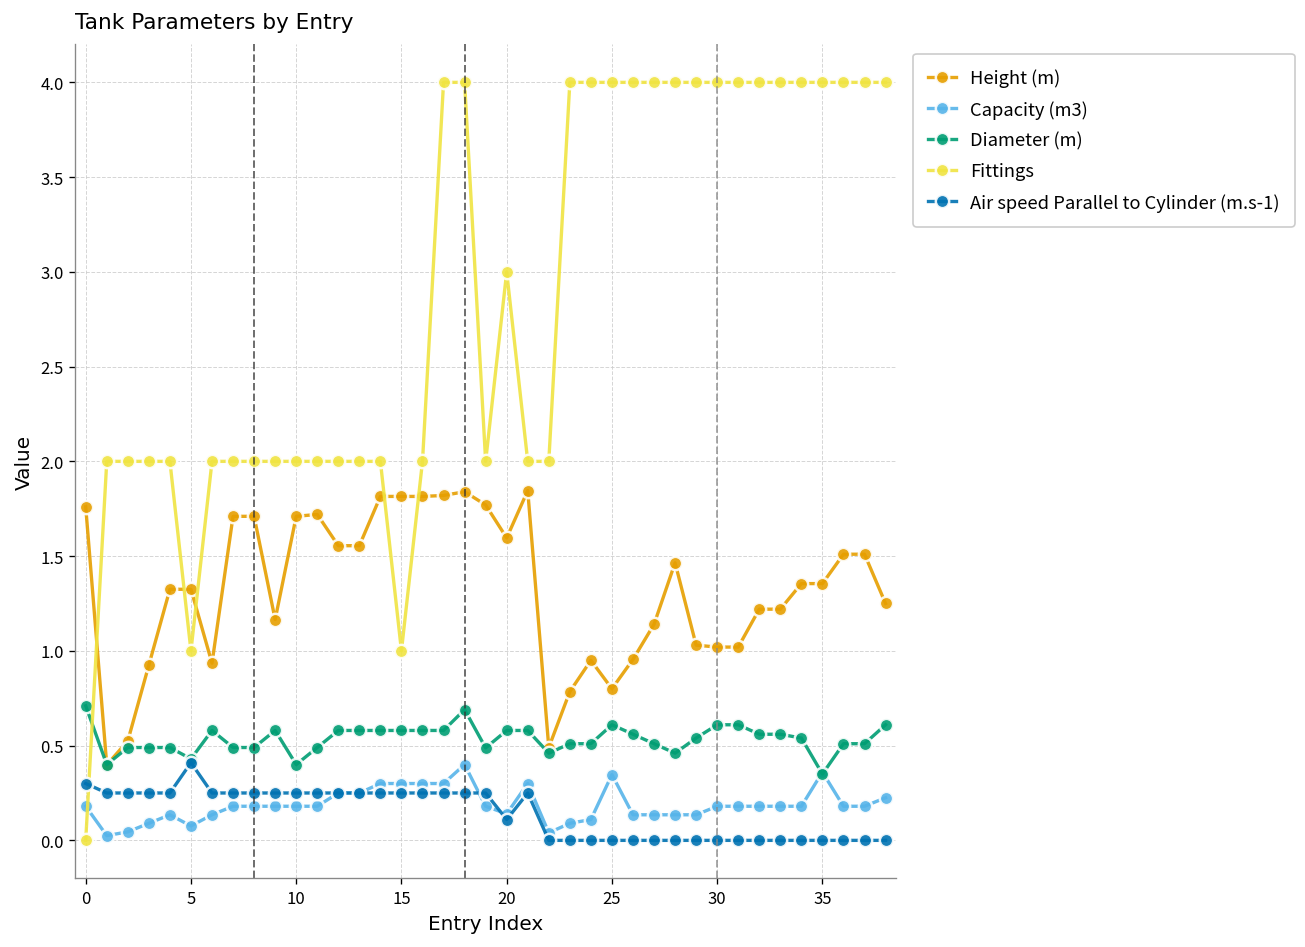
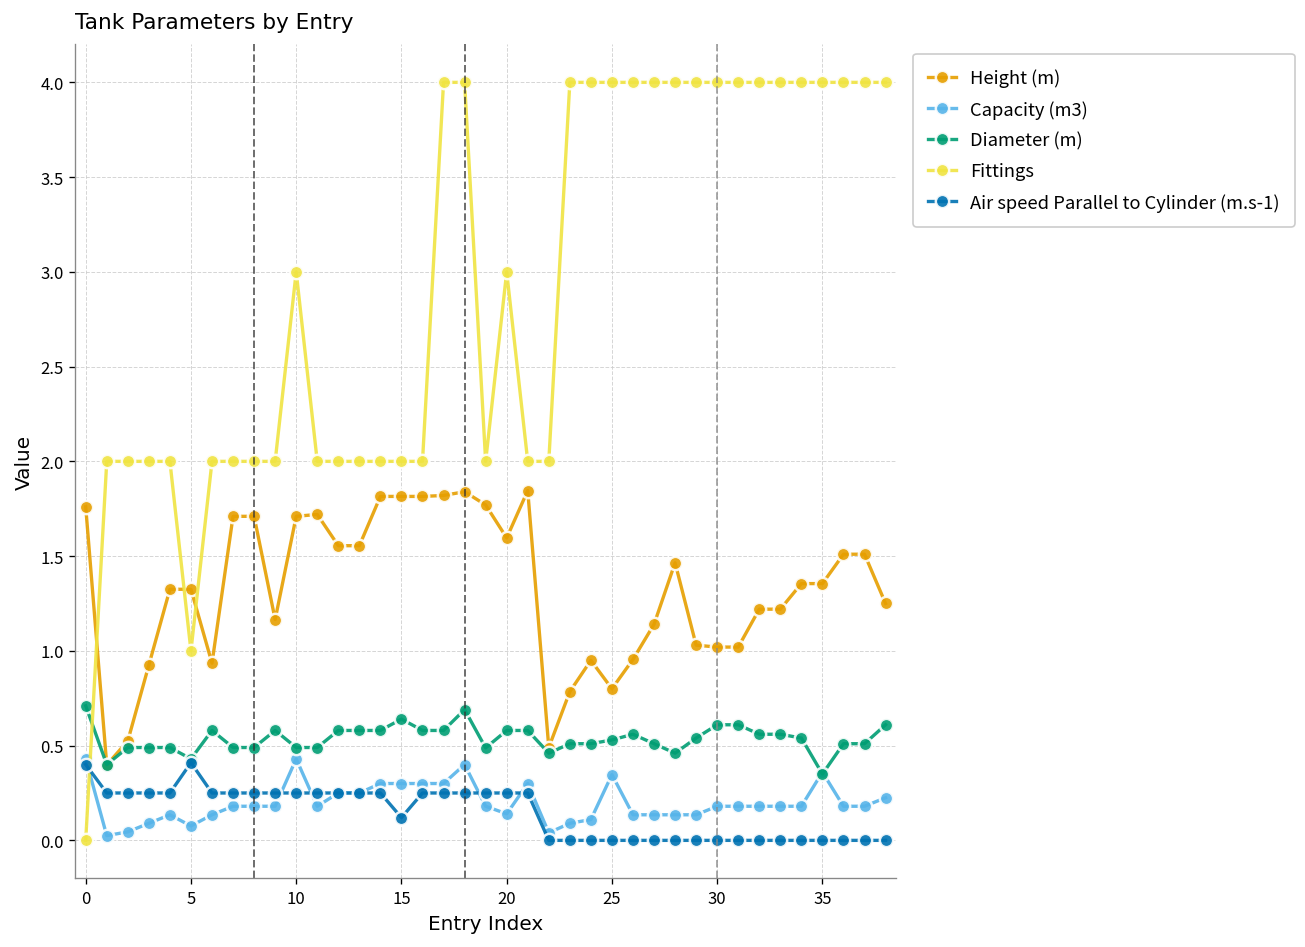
Capacity (m3), 0: 0.18 -> 0.43
Air speed Parallel to Cylinder (m.s-1), 0: 0.3 -> 0.4
Capacity (m3), 10: 0.18 -> 0.43
Diameter (m), 10: 0.40 -> 0.49
Fittings, 10: 2 -> 3
Diameter (m), 15: 0.58 -> 0.64
Fittings, 15: 1 -> 2
Air speed Parallel to Cylinder (m.s-1), 15: 0.25 -> 0.12
Air speed Parallel to Cylinder (m.s-1), 20: 0.11 -> 0.25
Diameter (m), 25: 0.61 -> 0.53
